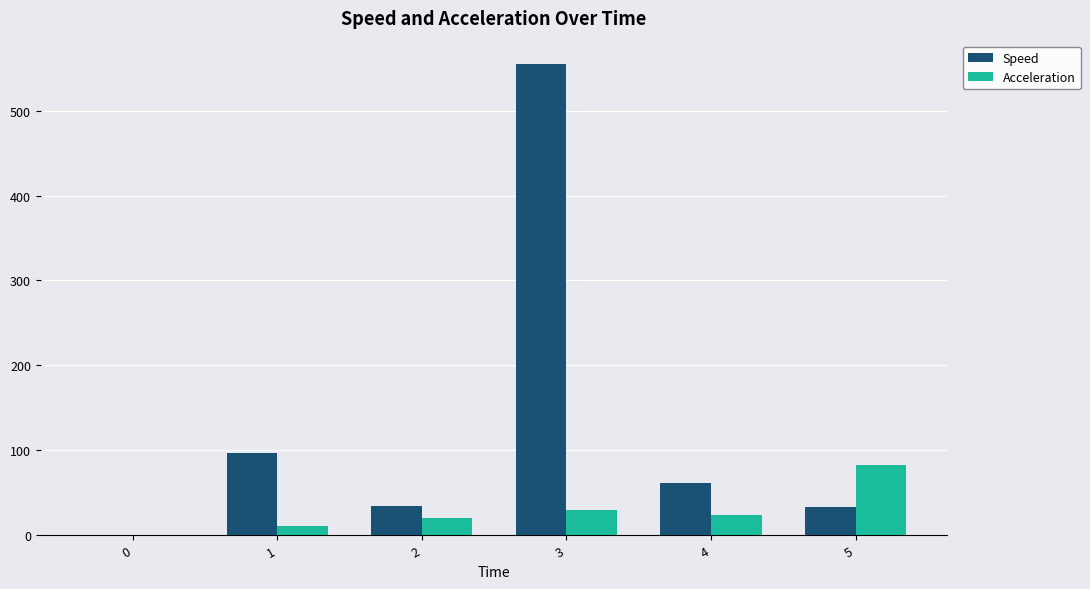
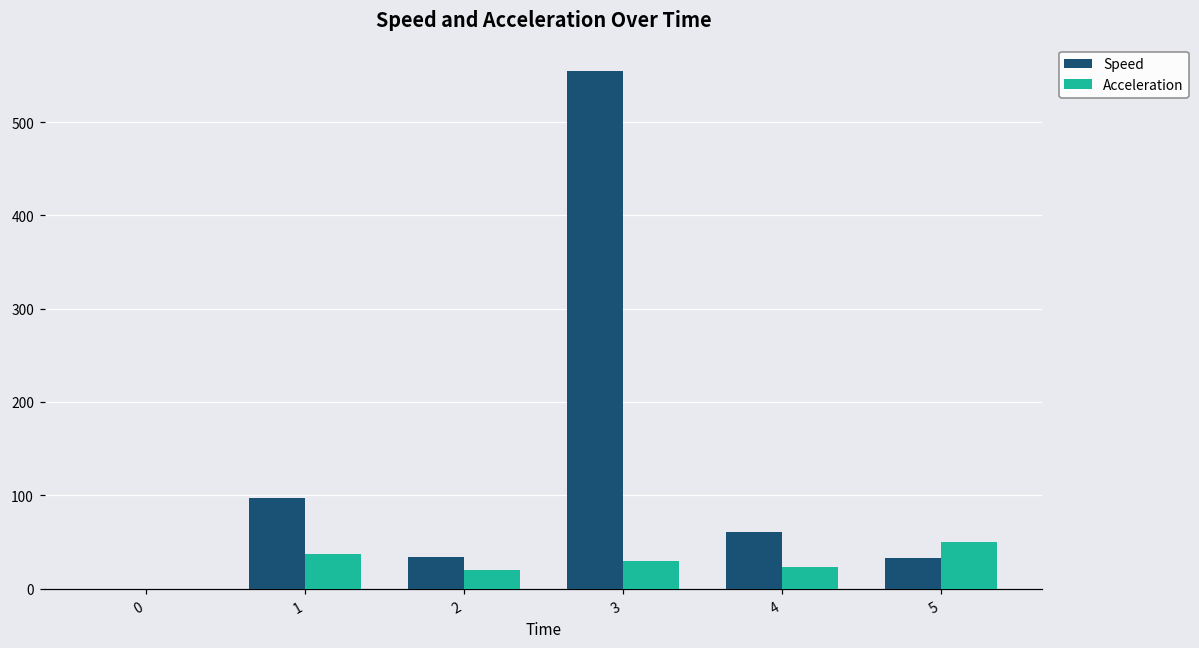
Acceleration, 1: 10 -> 40
Acceleration, 5: 80 -> 50
